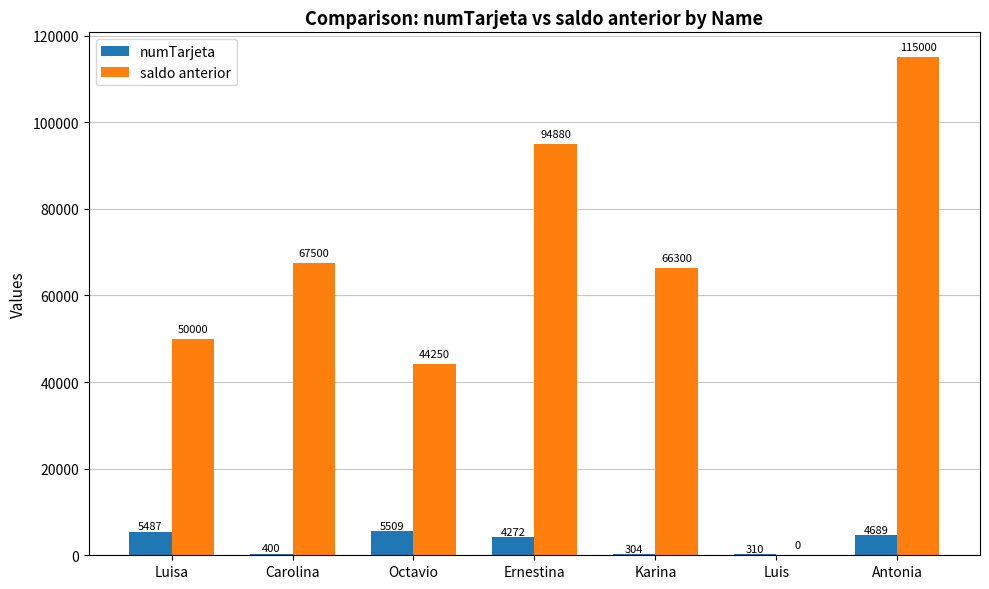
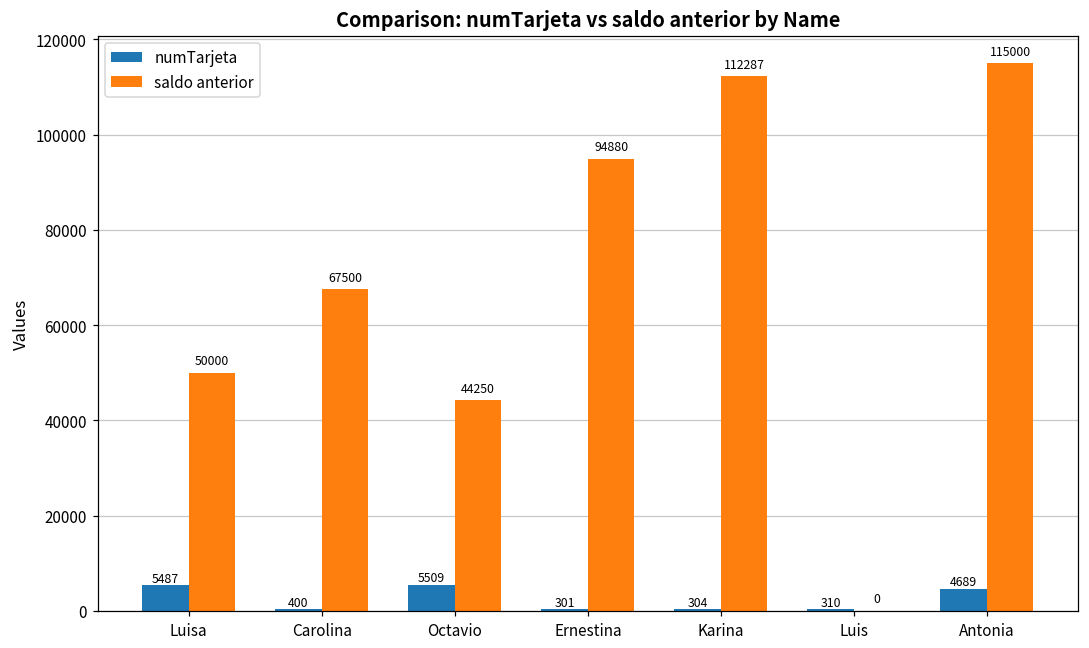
numTarjeta, Ernestina: 4272 -> 301
saldo anterior, Karina: 66300 -> 112287
